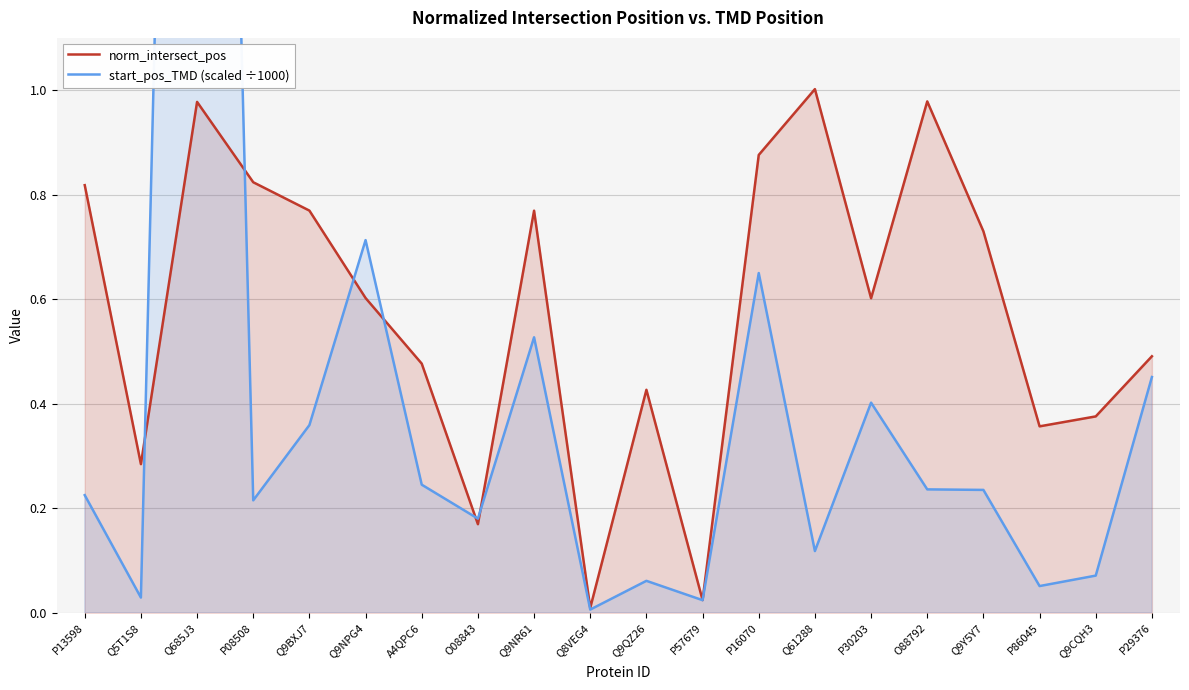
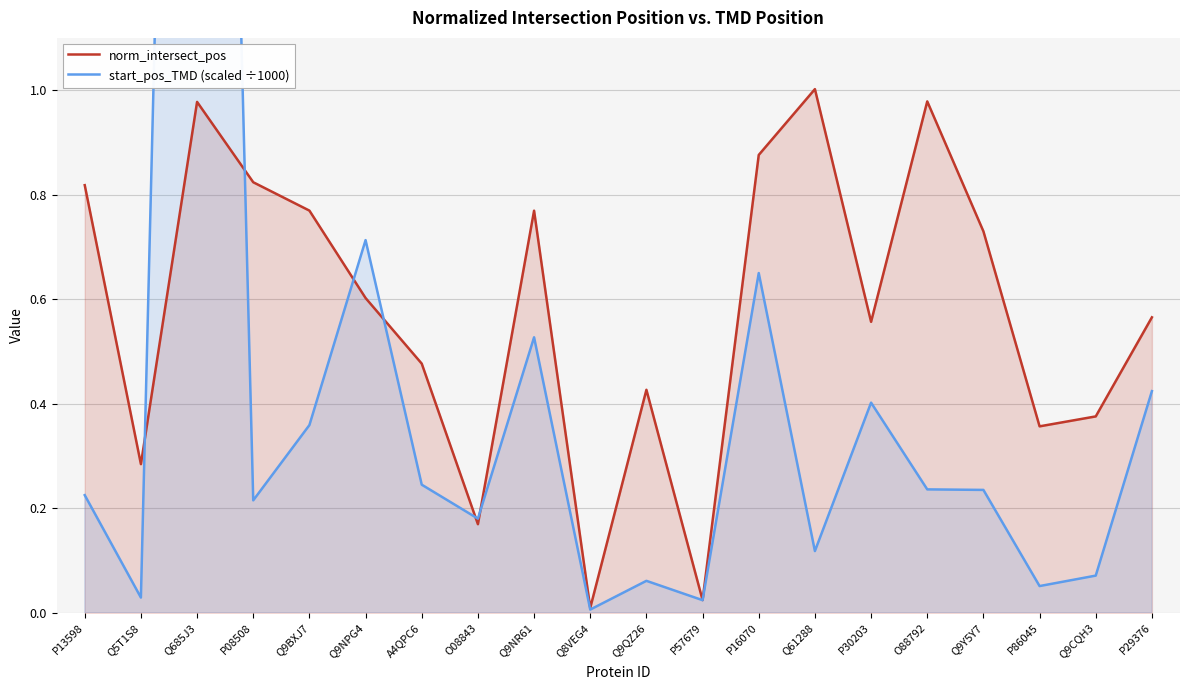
norm_intersect_pos, P30203: 0.60 -> 0.56
norm_intersect_pos, P29376: 0.49 -> 0.57
start_pos_TMD (scaled ÷1000), P29376: 0.45 -> 0.42
